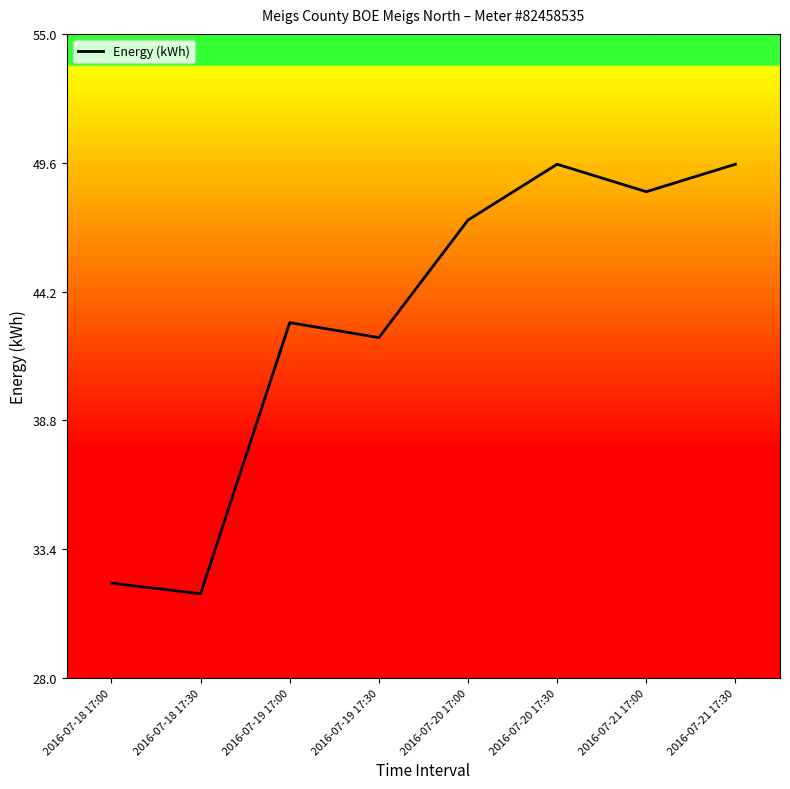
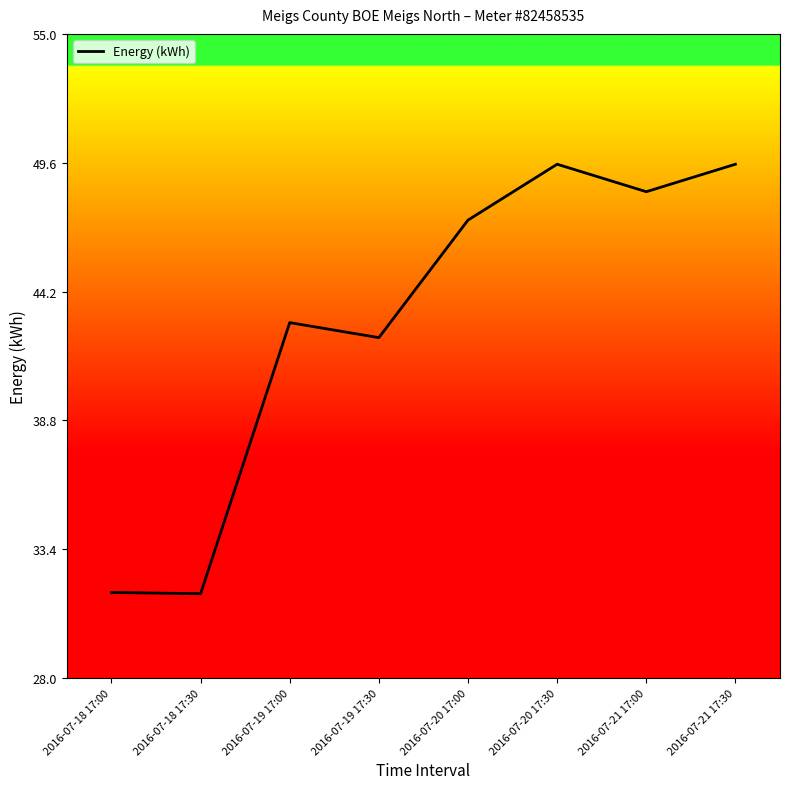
2016-07-18 17:00: 32.0 -> 31.6
